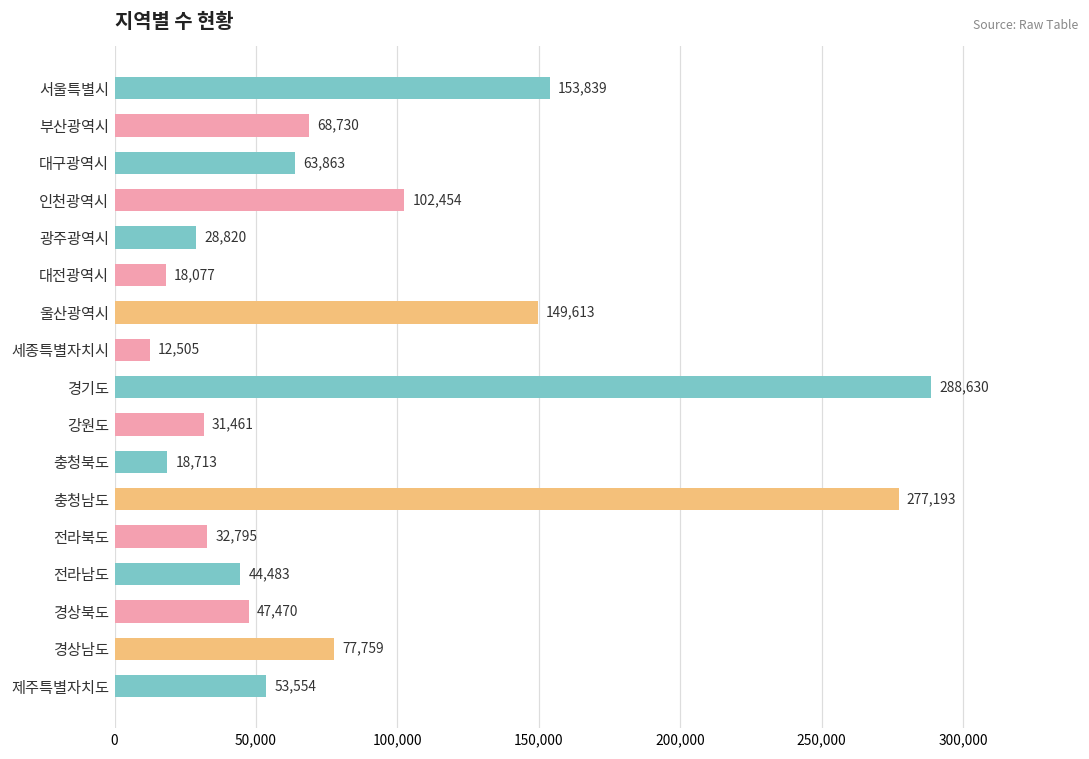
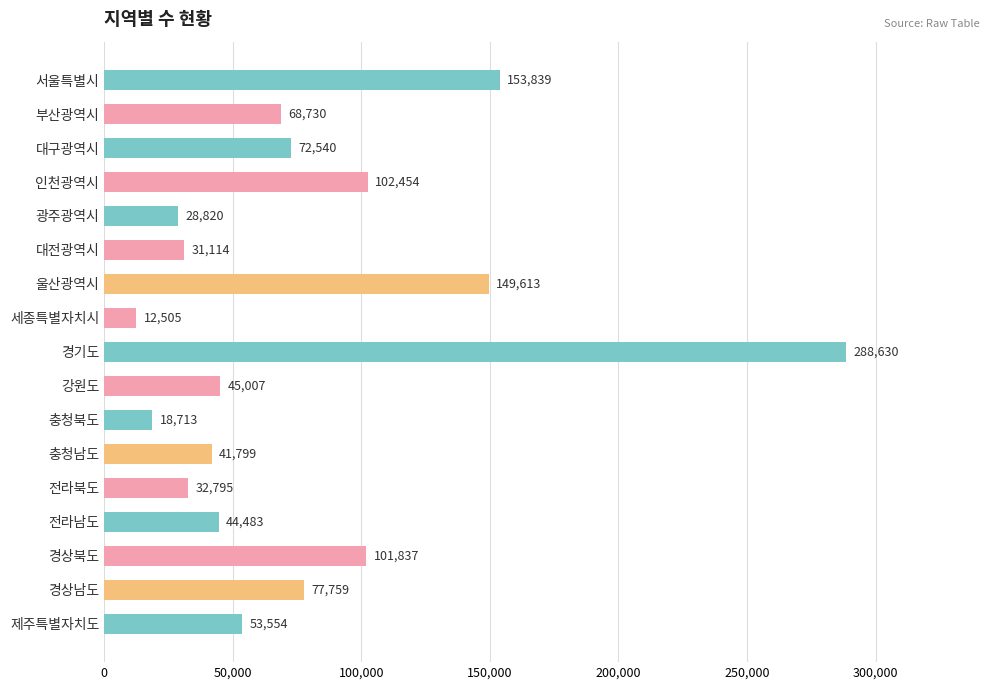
대구광역시: 63,863 -> 72,540
대전광역시: 18,077 -> 31,114
강원도: 31,461 -> 45,007
충청남도: 277,193 -> 41,799
경상북도: 47,470 -> 101,837
